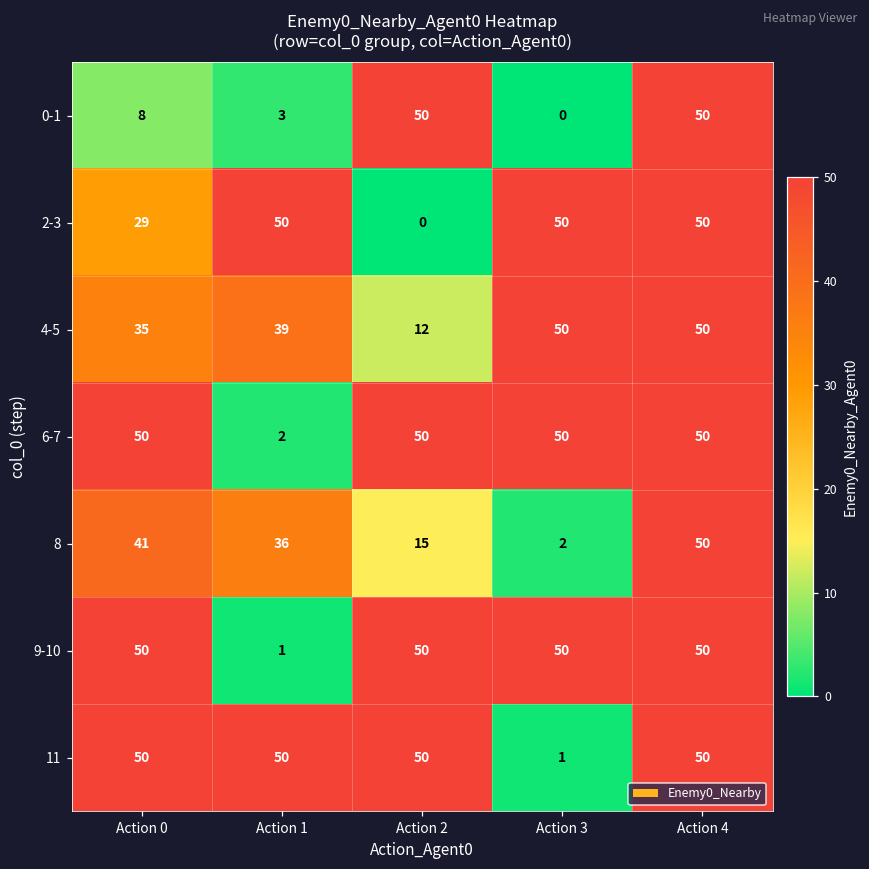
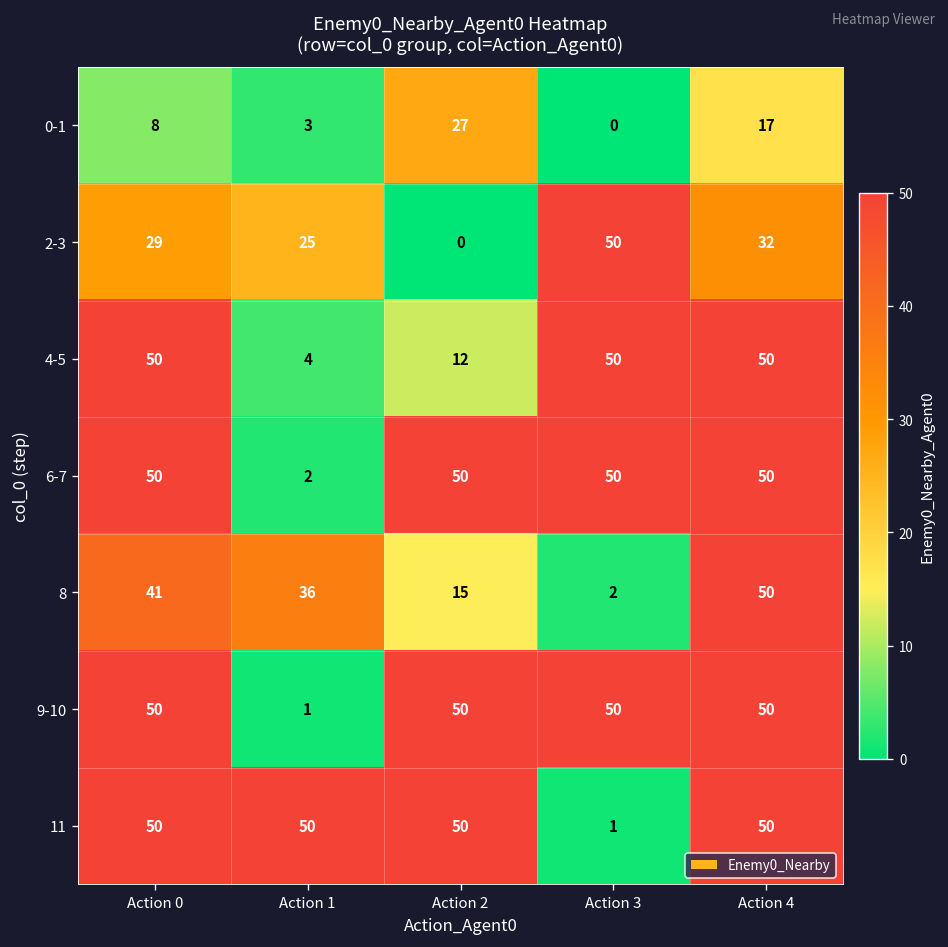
0-1, Action 2: 50 -> 27
0-1, Action 4: 50 -> 17
2-3, Action 1: 50 -> 25
2-3, Action 4: 50 -> 32
4-5, Action 0: 35 -> 50
4-5, Action 1: 39 -> 4
